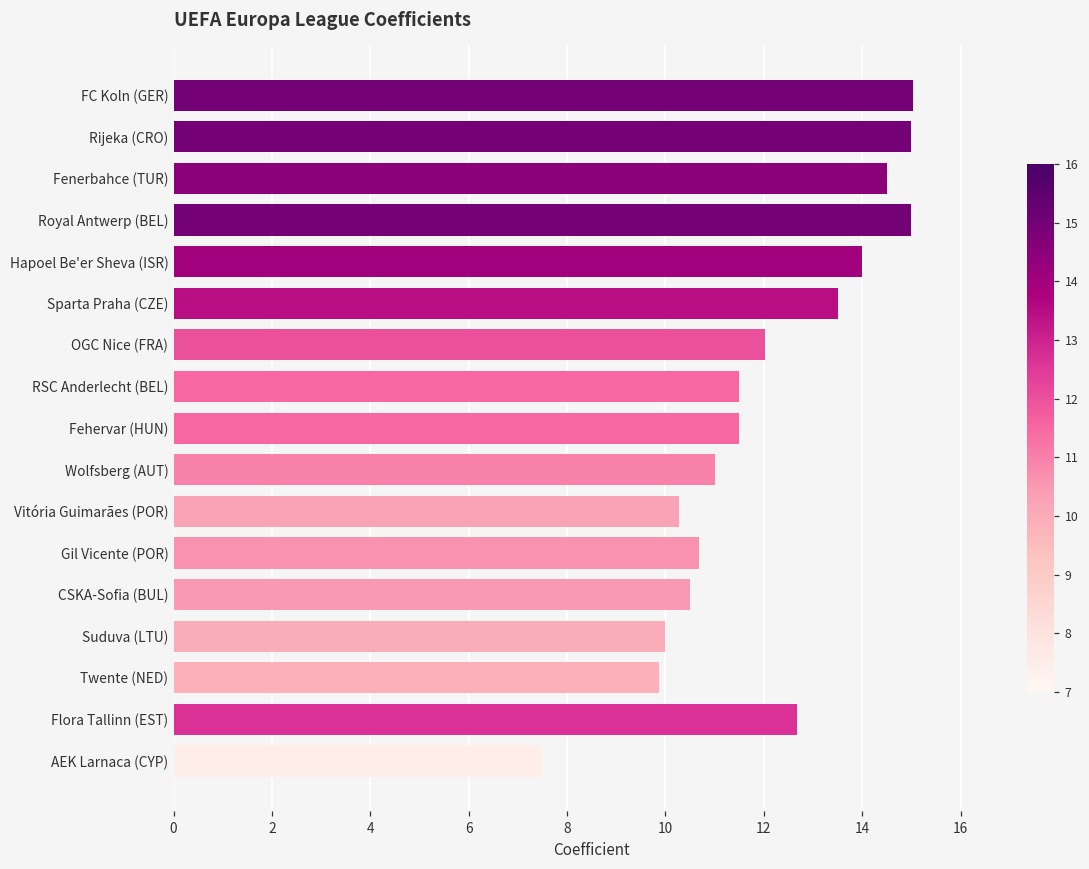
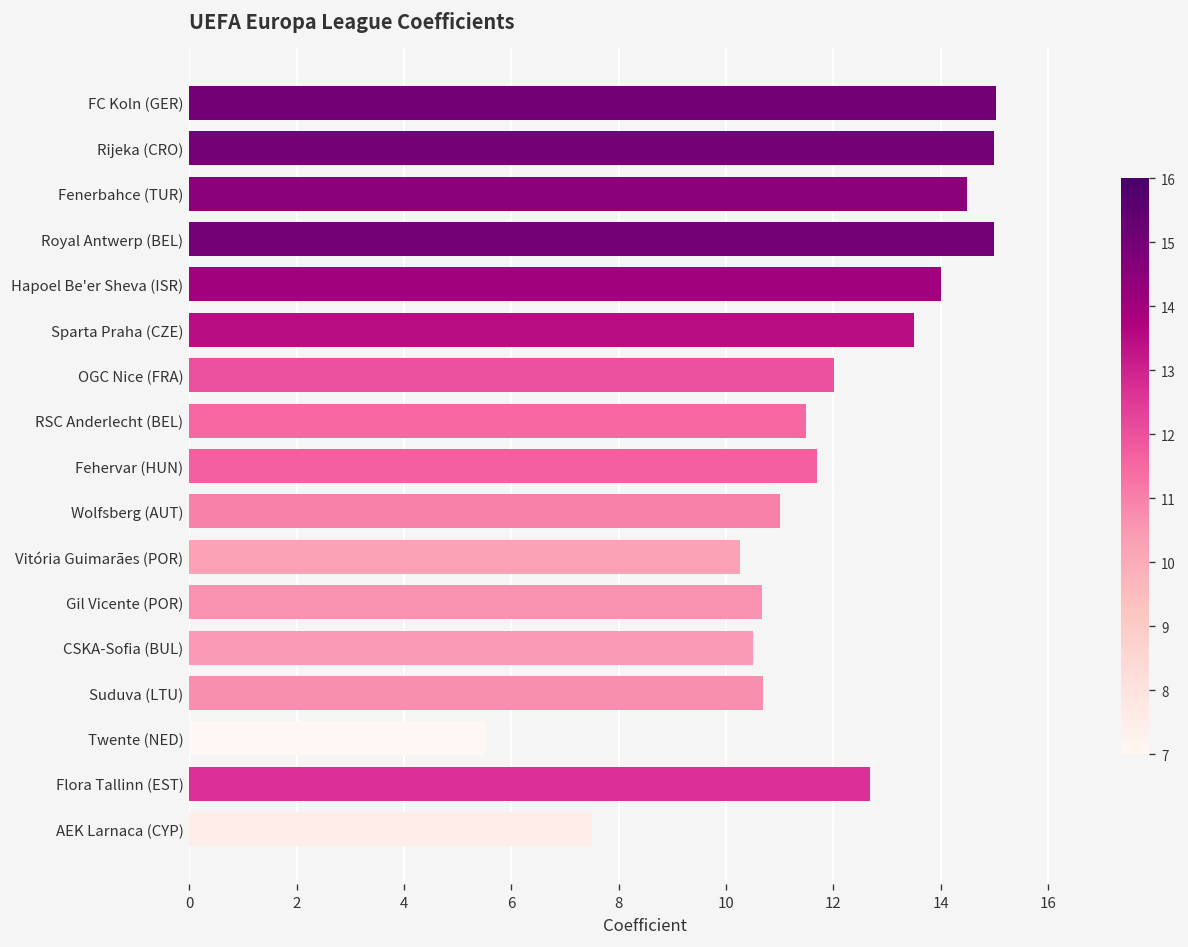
Fehervar (HUN): 11.5 -> 11.7
Suduva (LTU): 10.0 -> 10.7
Twente (NED): 9.9 -> 5.5
